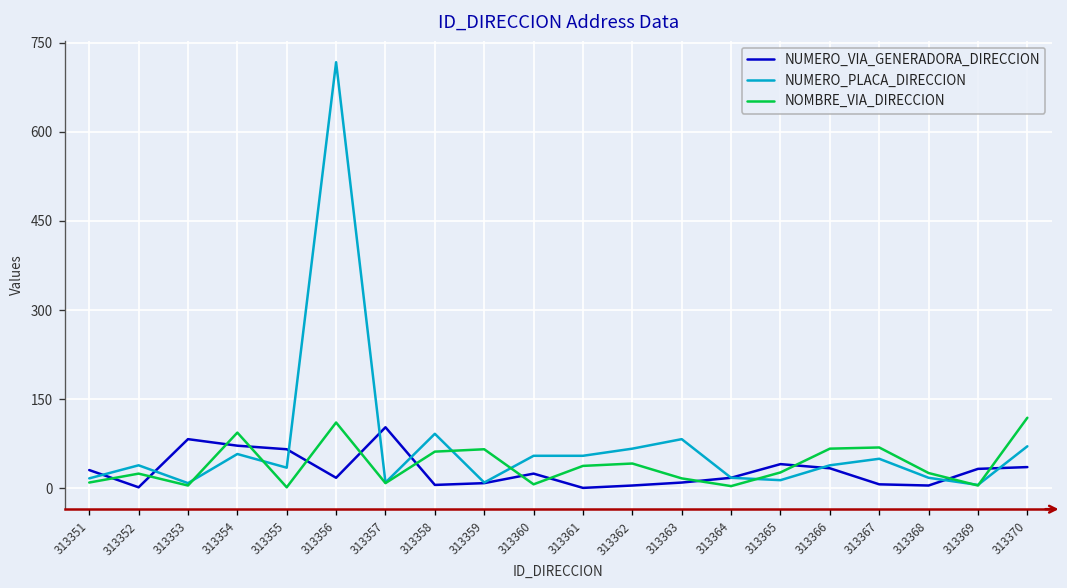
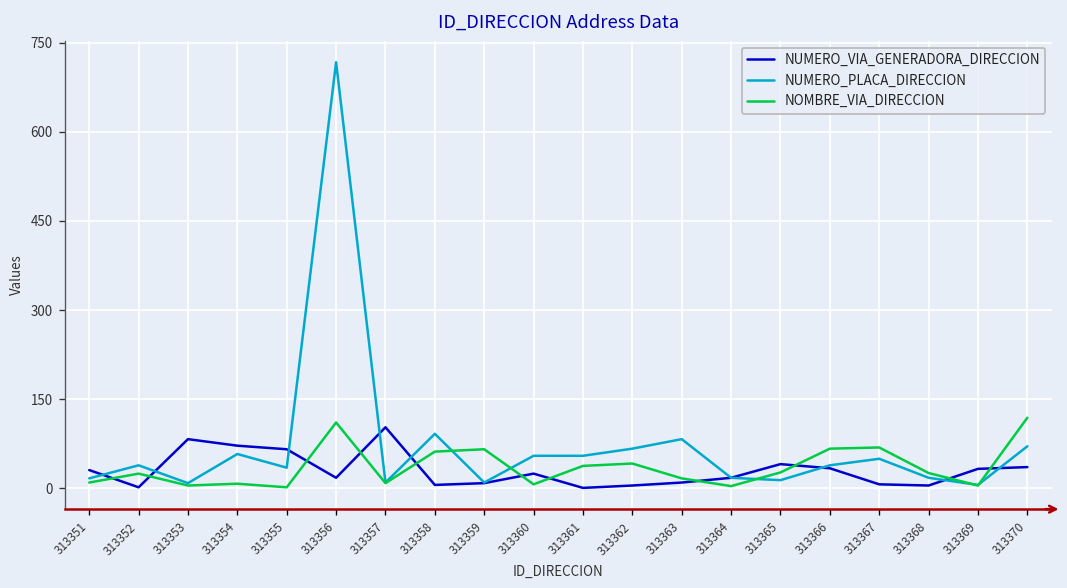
NOMBRE_VIA_DIRECCION, 313354: 90 -> 10
